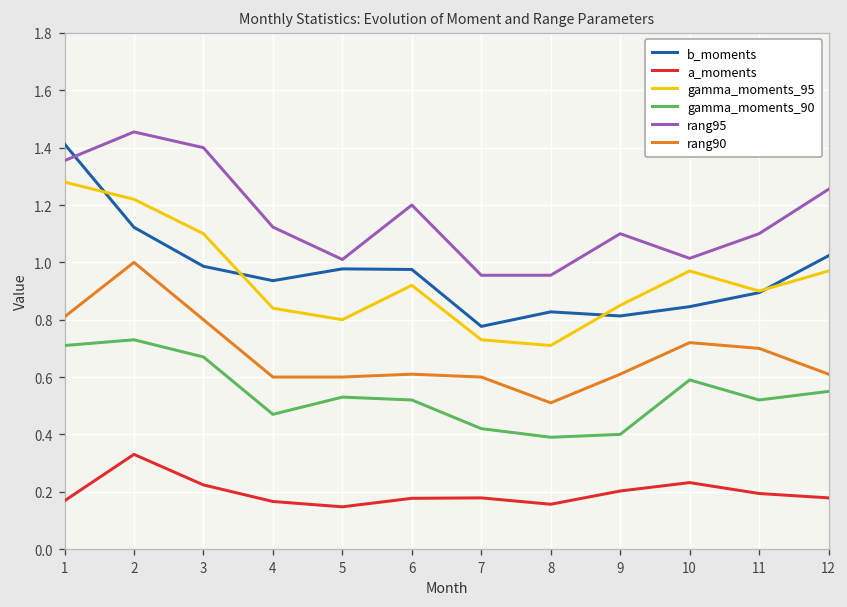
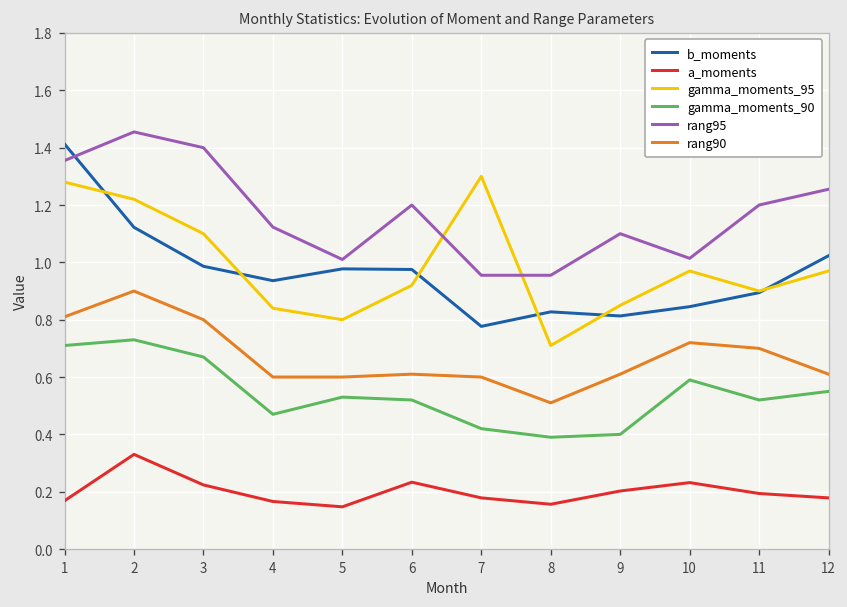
rang90, 2: 1.0 -> 0.9
a_moments, 6: 0.18 -> 0.23
gamma_moments_95, 7: 0.73 -> 1.30
rang95, 11: 1.1 -> 1.2
